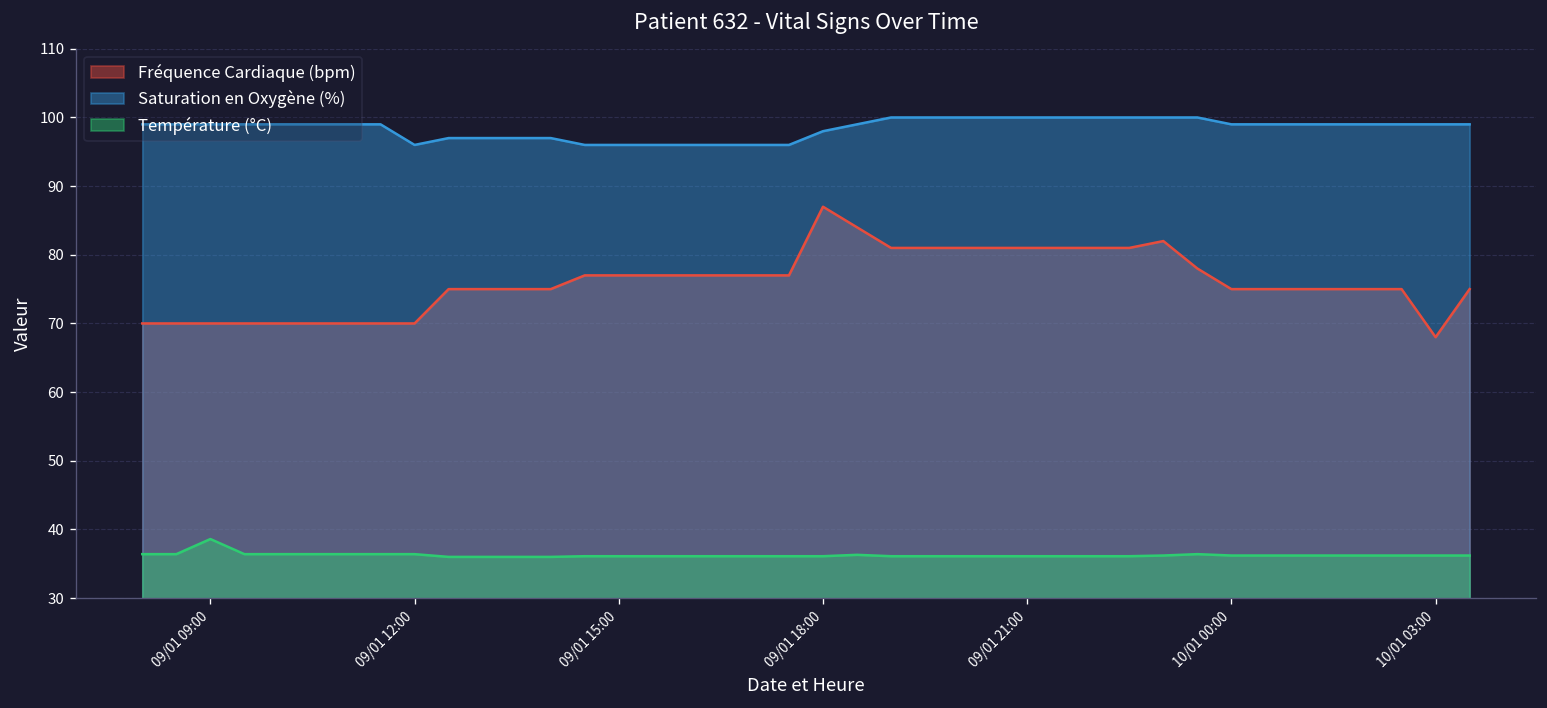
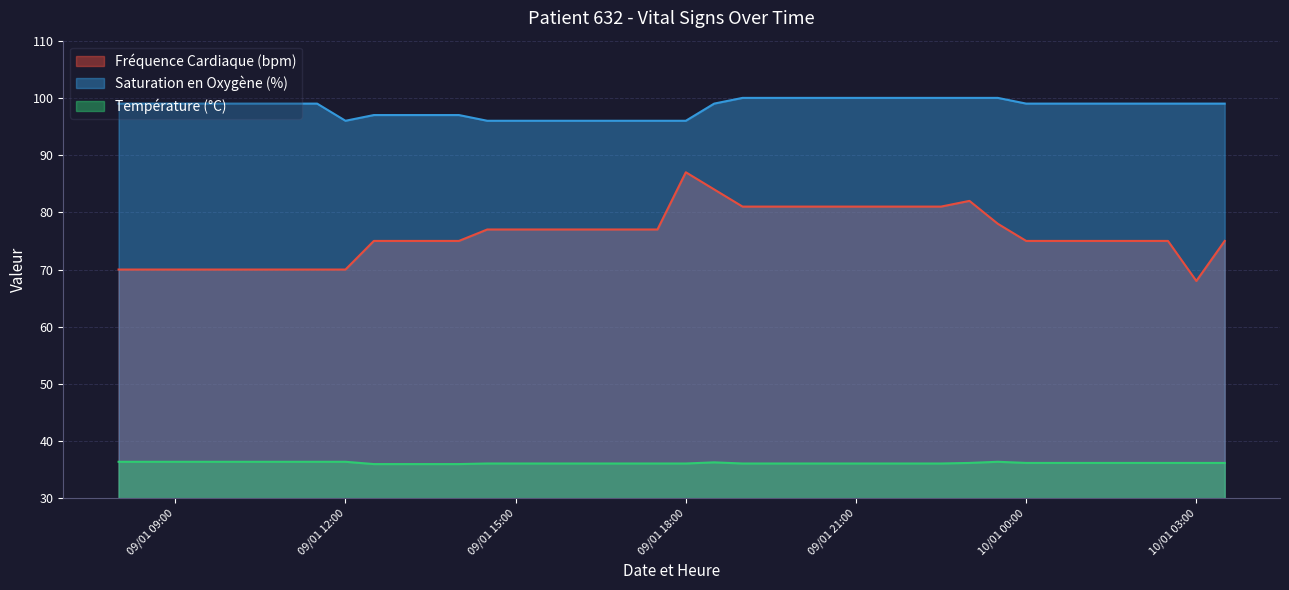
Température (°C), 09/01 09:00: 39 -> 36
Saturation en Oxygène (%), 09/01 18:00: 98 -> 96
